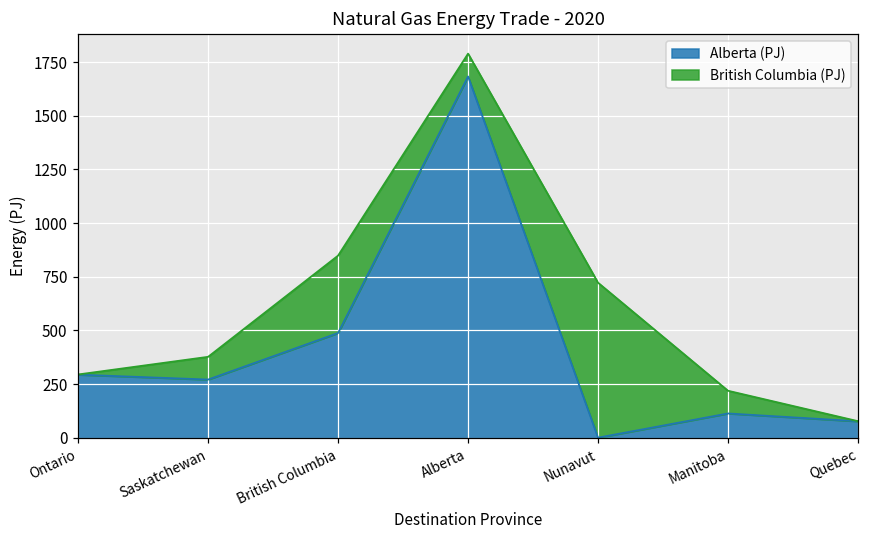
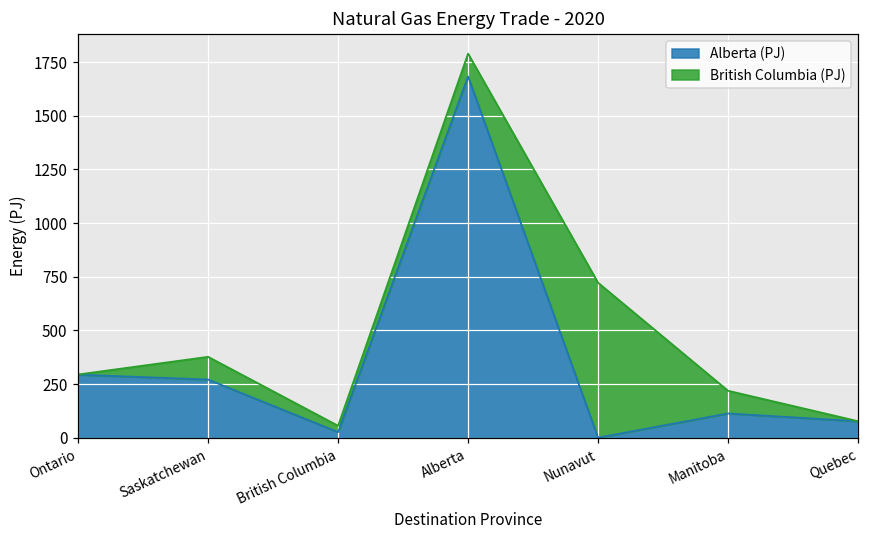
Alberta (PJ), British Columbia: 490 -> 30
British Columbia (PJ), British Columbia: 360 -> 30
